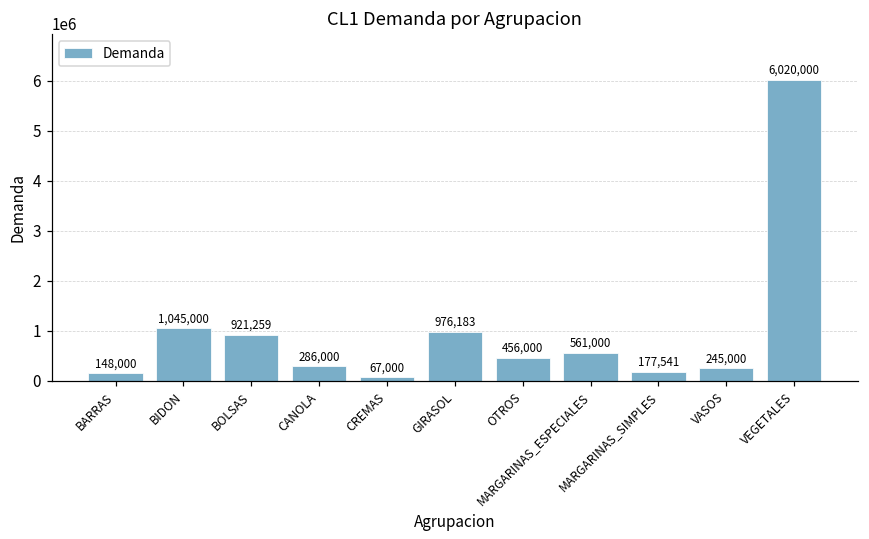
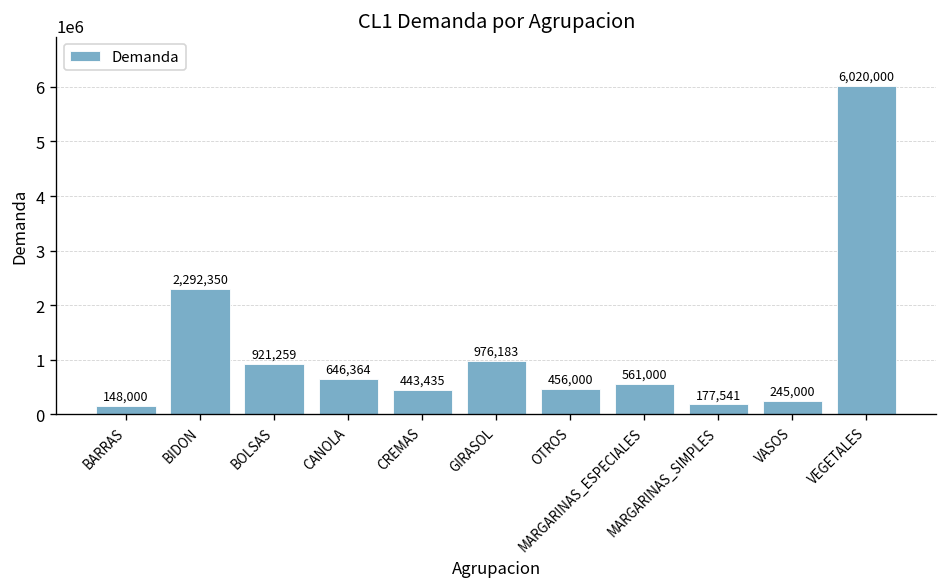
BIDON: 1,045,000 -> 2,292,350
CANOLA: 286,000 -> 646,364
CREMAS: 67,000 -> 443,435
